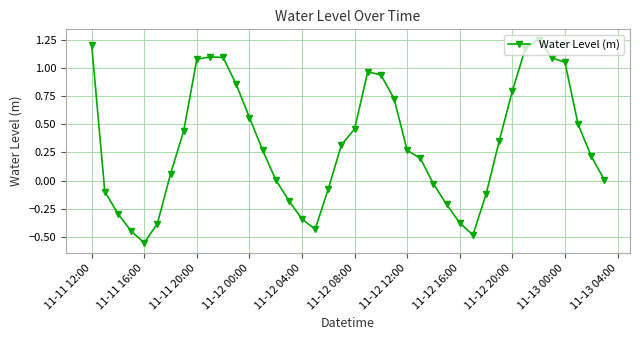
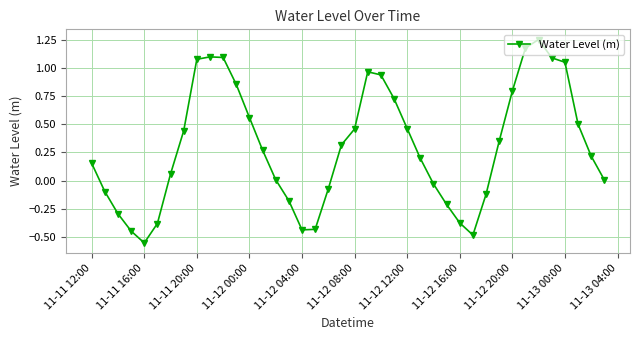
11-11 12:00: 1.21 -> 0.15
11-12 04:00: -0.34 -> -0.44
11-12 12:00: 0.27 -> 0.46
